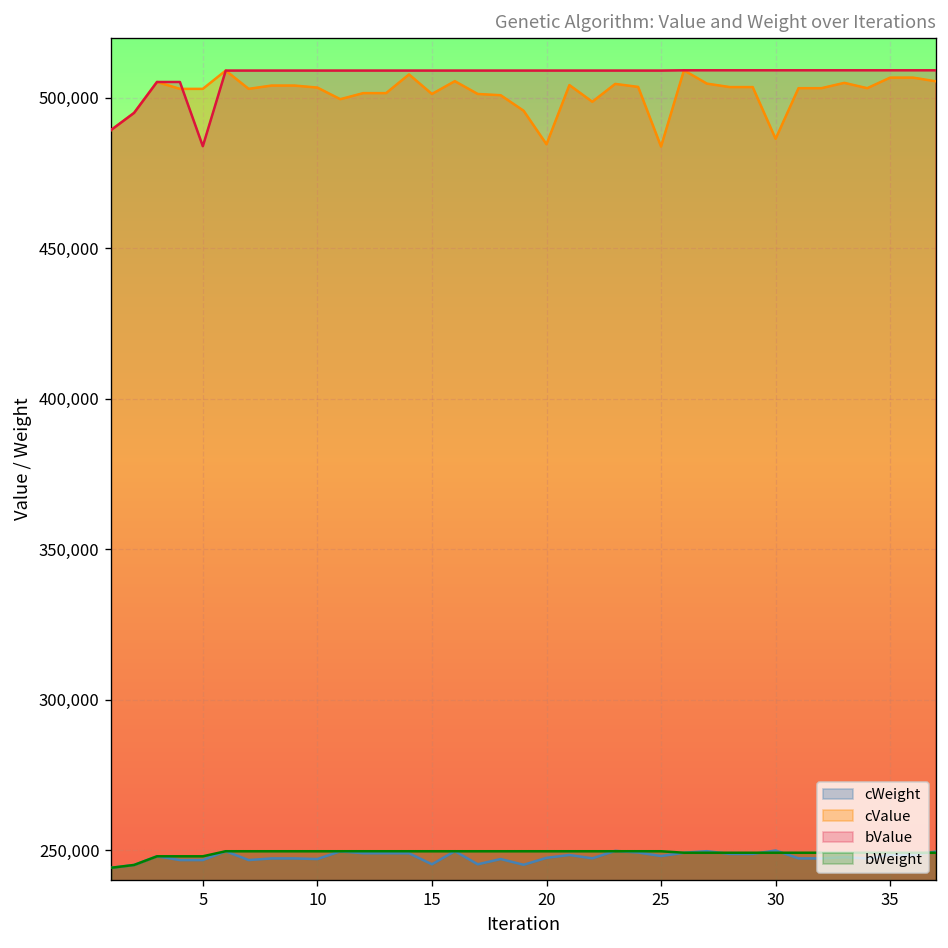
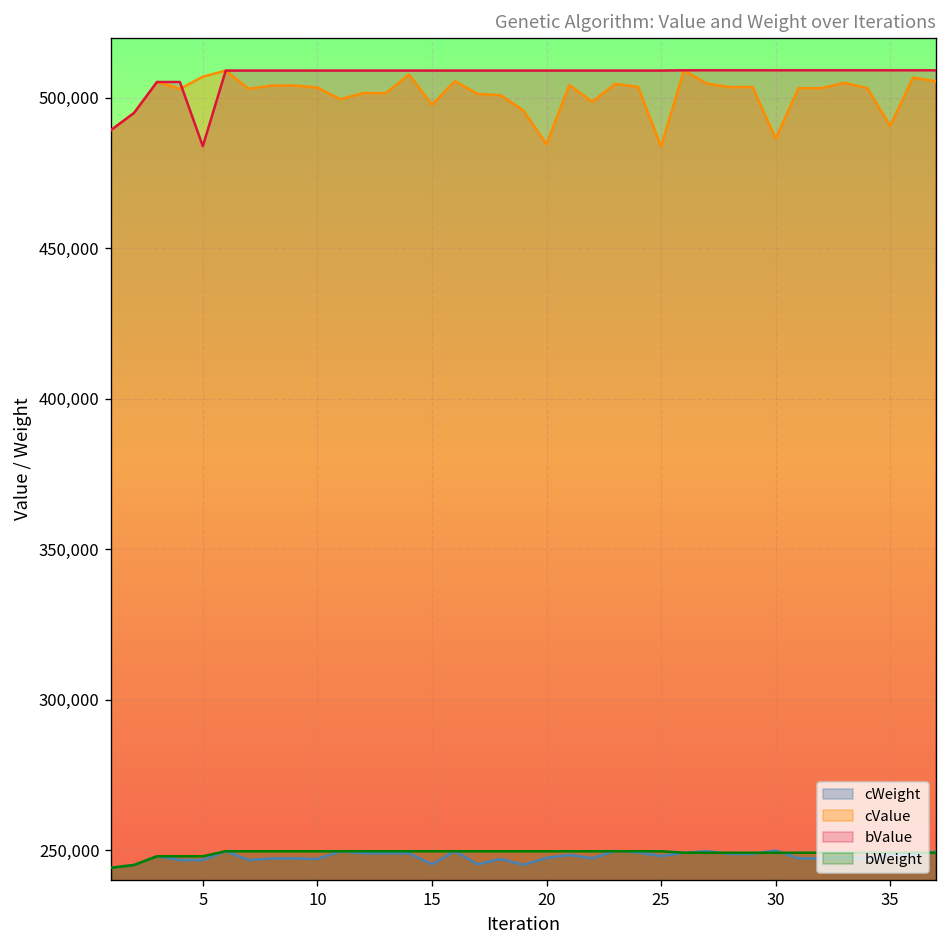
cValue, 5: 503,000 -> 507,000
cValue, 15: 501,000 -> 498,000
cValue, 35: 507,000 -> 491,000
